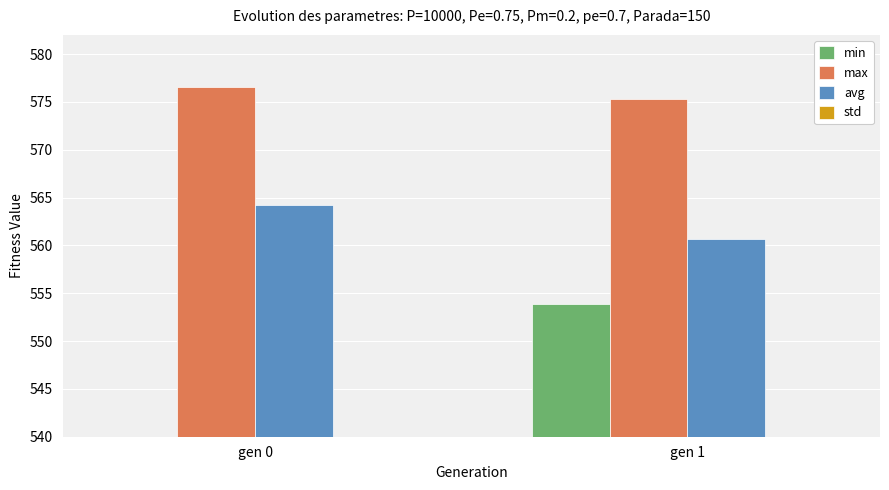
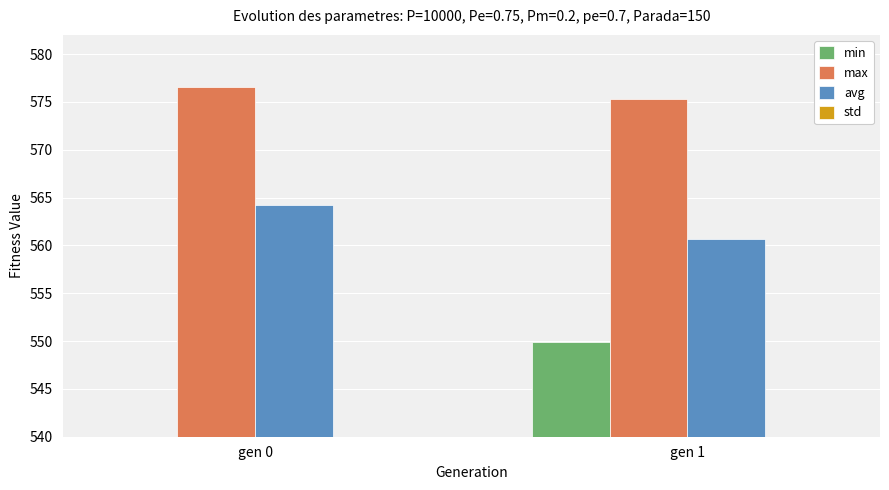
min, gen 1: 554 -> 550
